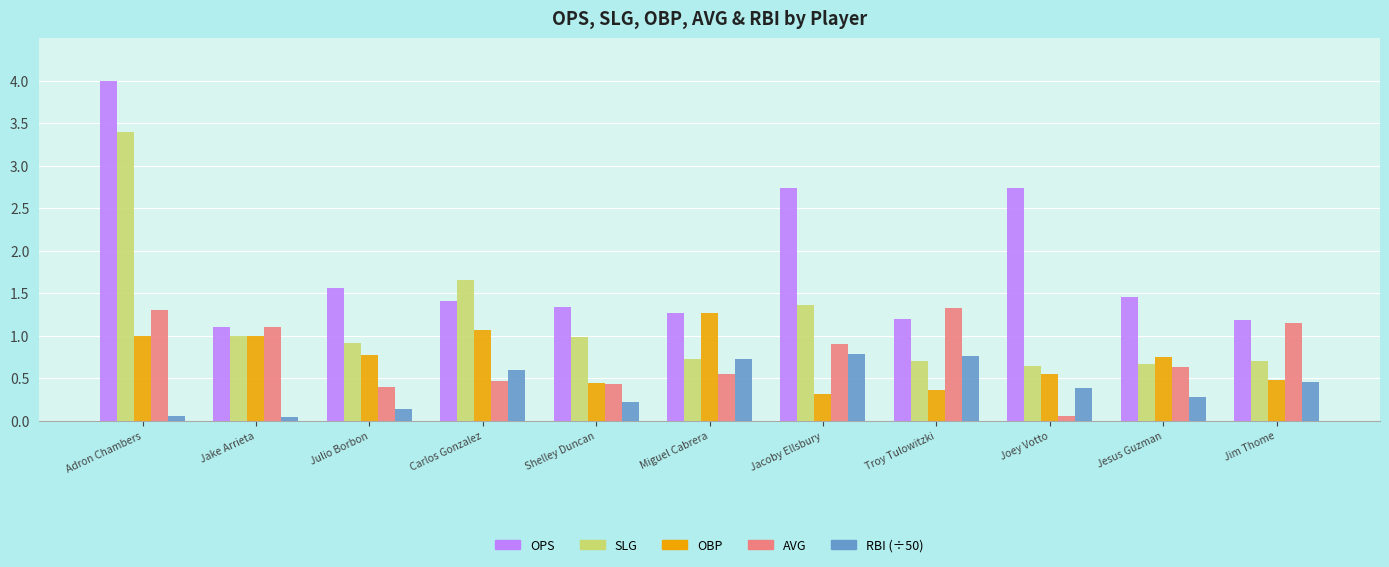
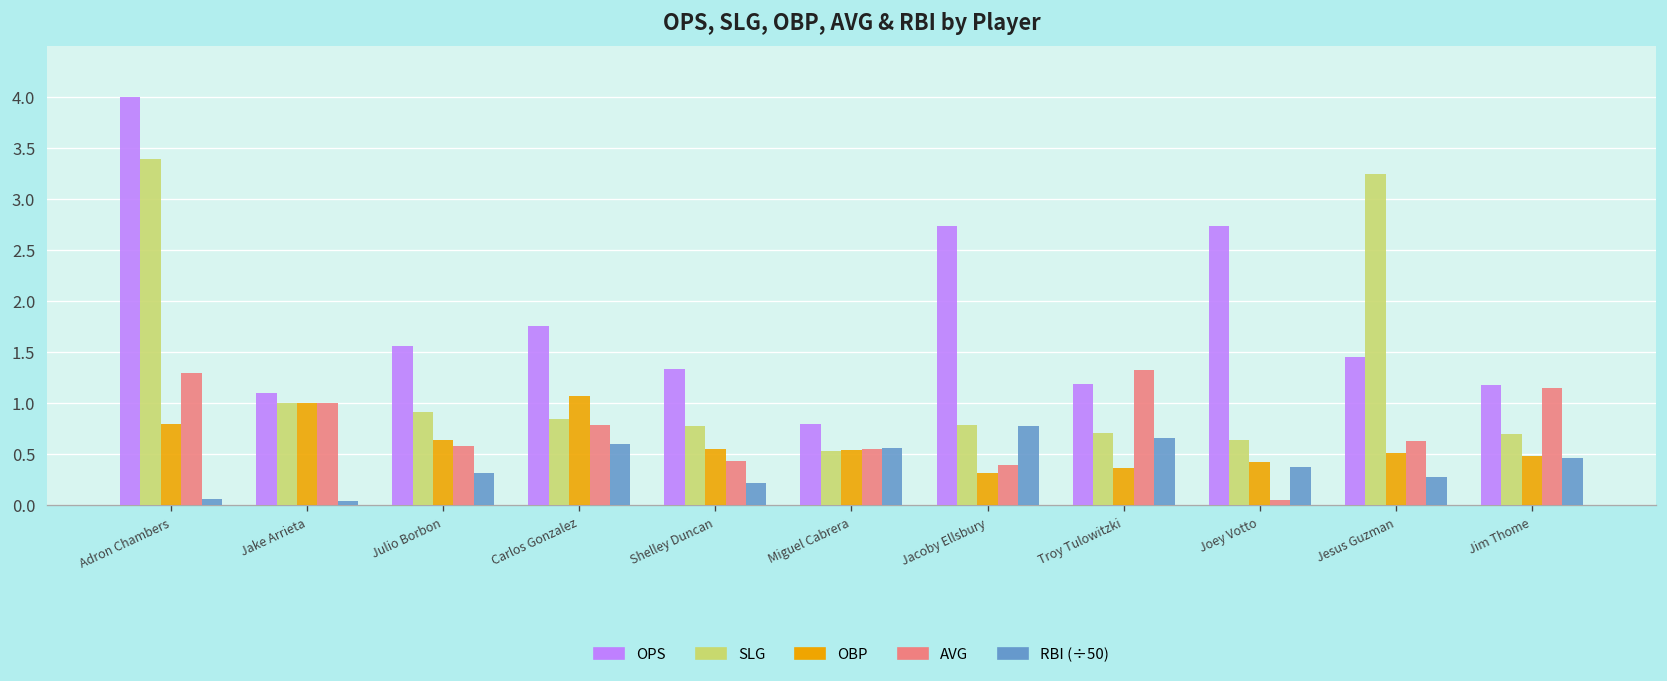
OBP, Adron Chambers: 1.0 -> 0.8
AVG, Jake Arrieta: 1.1 -> 1.0
OBP, Julio Borbon: 0.8 -> 0.6
AVG, Julio Borbon: 0.4 -> 0.6
RBI (÷50), Julio Borbon: 0.1 -> 0.3
OPS, Carlos Gonzalez: 1.4 -> 1.8
SLG, Carlos Gonzalez: 1.7 -> 0.9
AVG, Carlos Gonzalez: 0.5 -> 0.8
SLG, Shelley Duncan: 1.0 -> 0.8
OBP, Shelley Duncan: 0.4 -> 0.6
OPS, Miguel Cabrera: 1.3 -> 0.8
SLG, Miguel Cabrera: 0.7 -> 0.5
OBP, Miguel Cabrera: 1.3 -> 0.5
RBI (÷50), Miguel Cabrera: 0.7 -> 0.6
SLG, Jacoby Ellsbury: 1.4 -> 0.8
AVG, Jacoby Ellsbury: 0.9 -> 0.4
RBI (÷50), Troy Tulowitzki: 0.8 -> 0.7
OBP, Joey Votto: 0.5 -> 0.4
SLG, Jesus Guzman: 0.7 -> 3.2
OBP, Jesus Guzman: 0.7 -> 0.5
